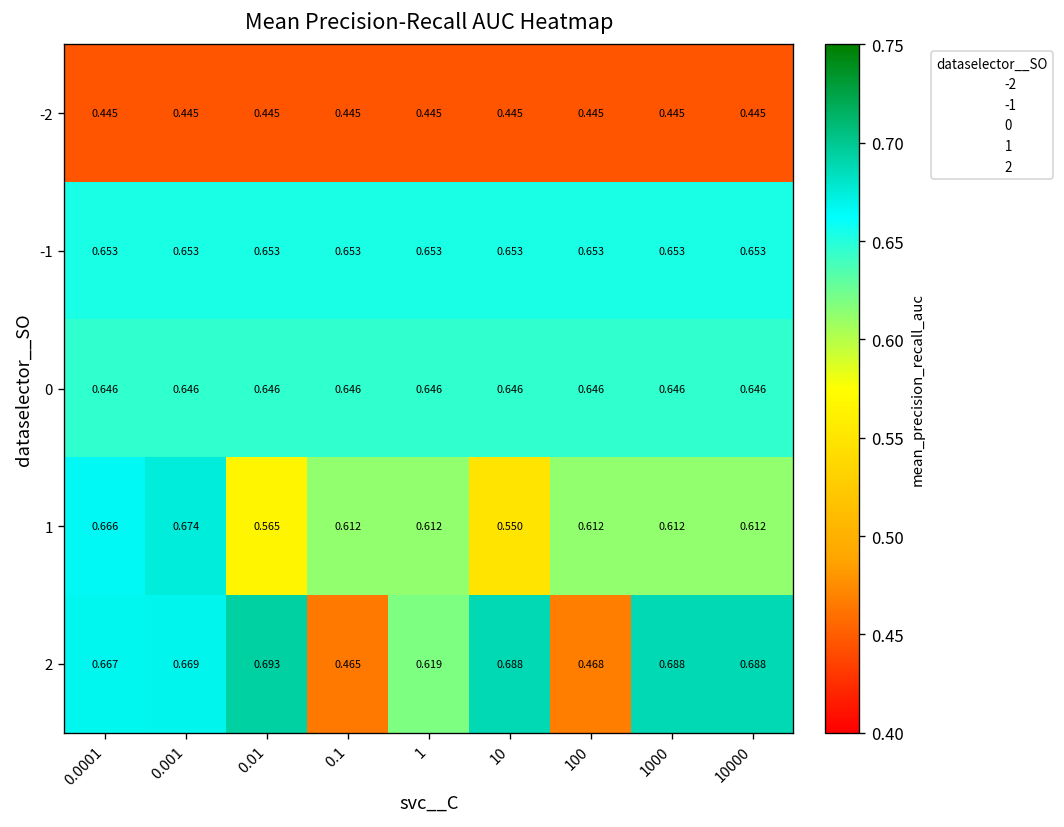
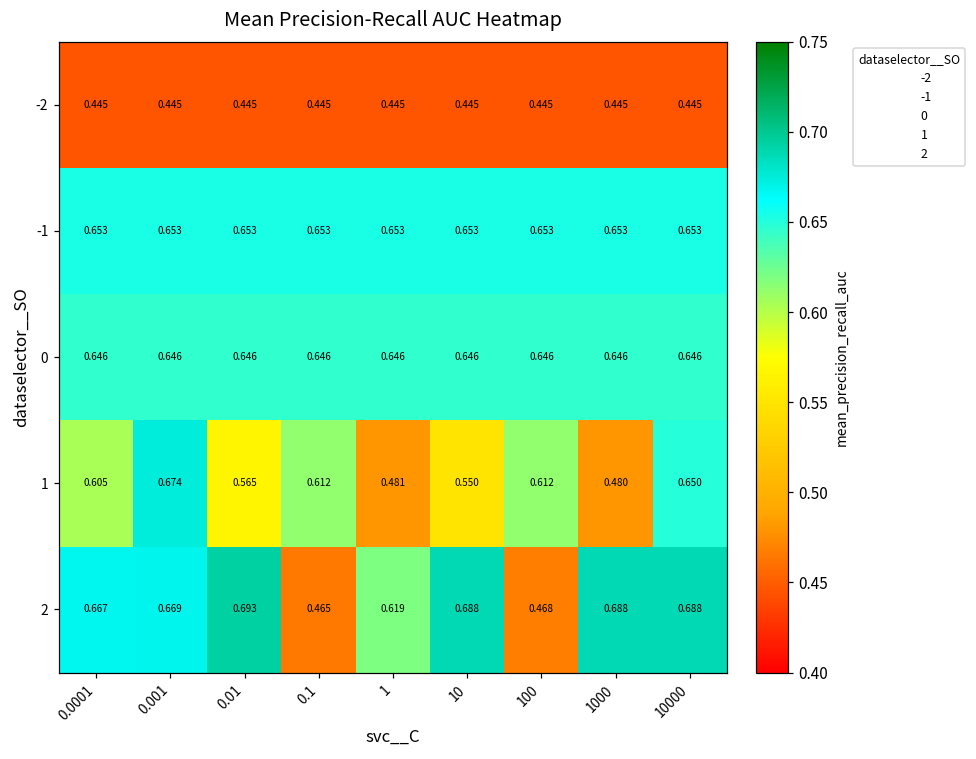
1, 0.0001: 0.666 -> 0.605
1, 1: 0.612 -> 0.481
1, 1000: 0.612 -> 0.480
1, 10000: 0.612 -> 0.650
